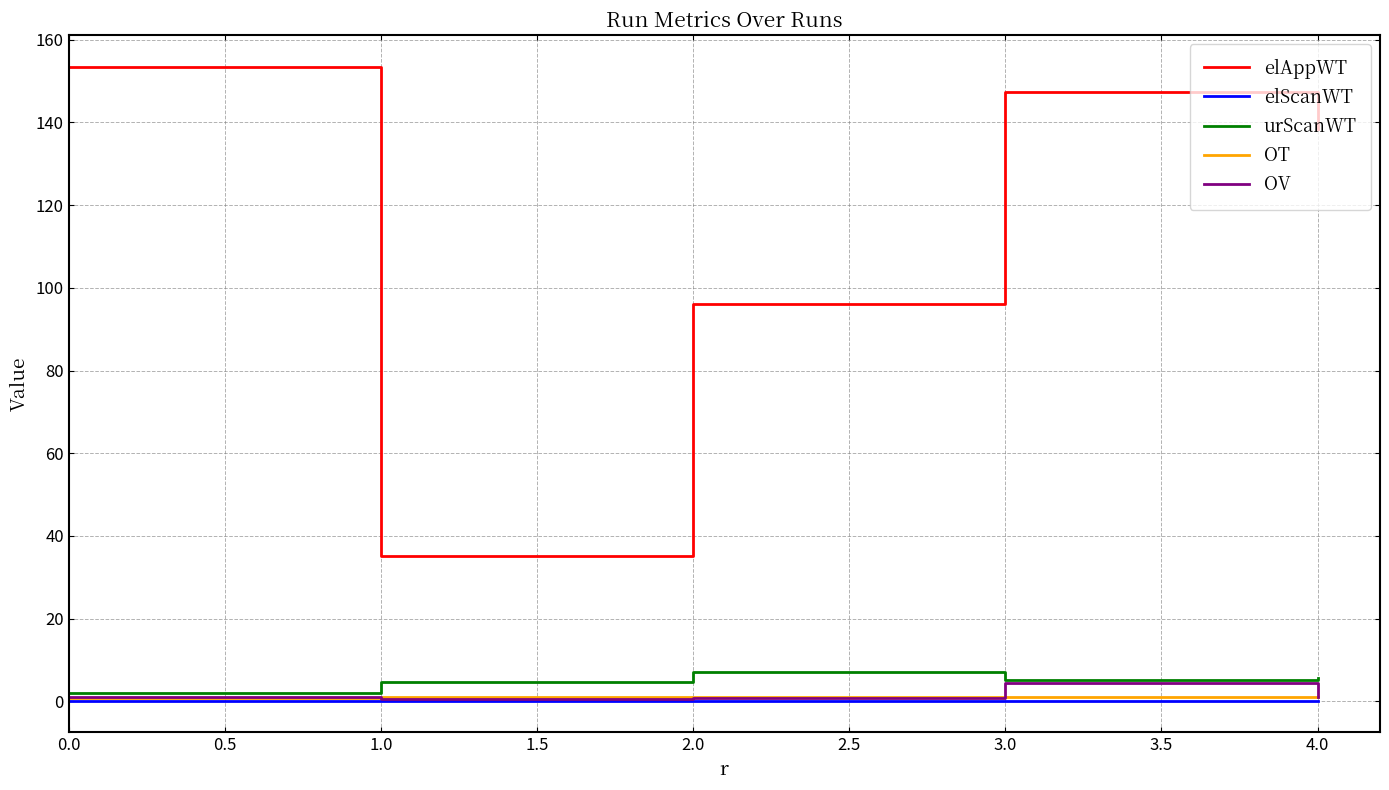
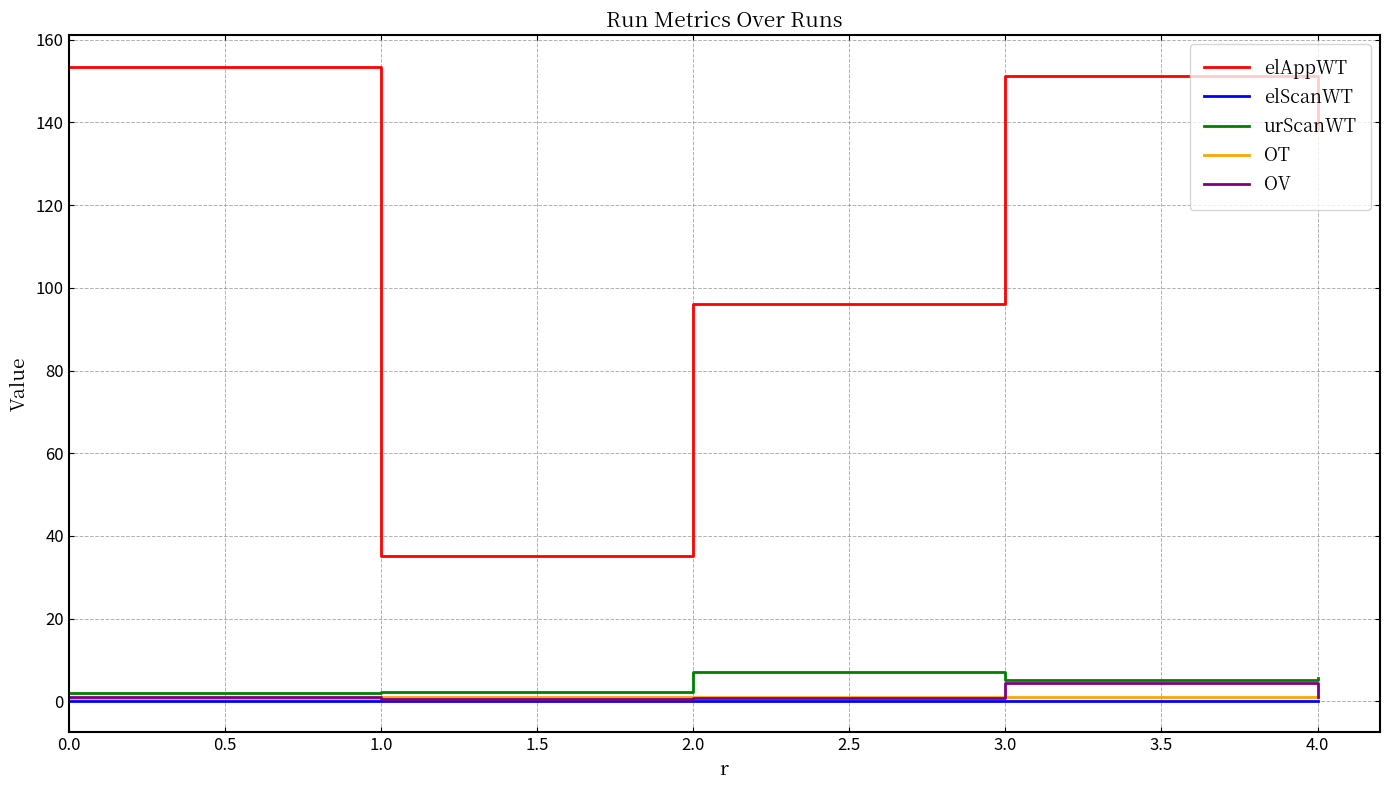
urScanWT, 1.0: 5 -> 2
elAppWT, 3.0: 147 -> 151
